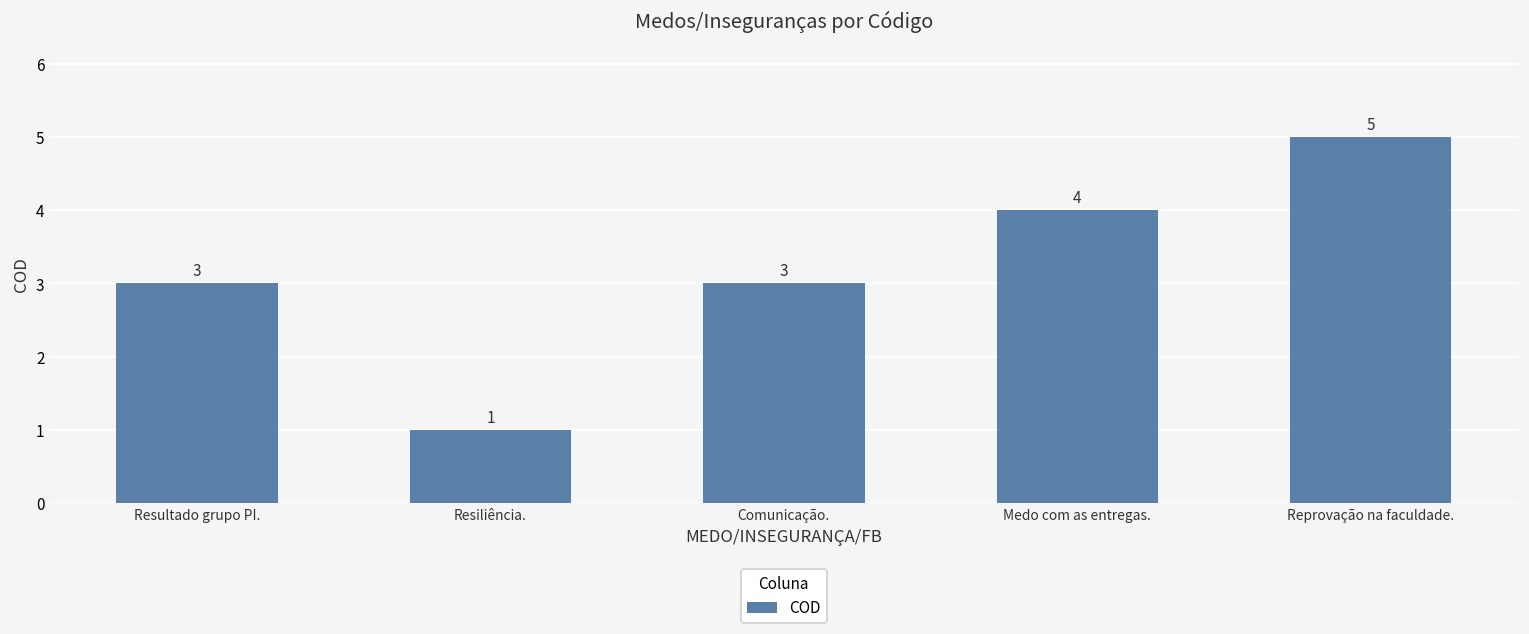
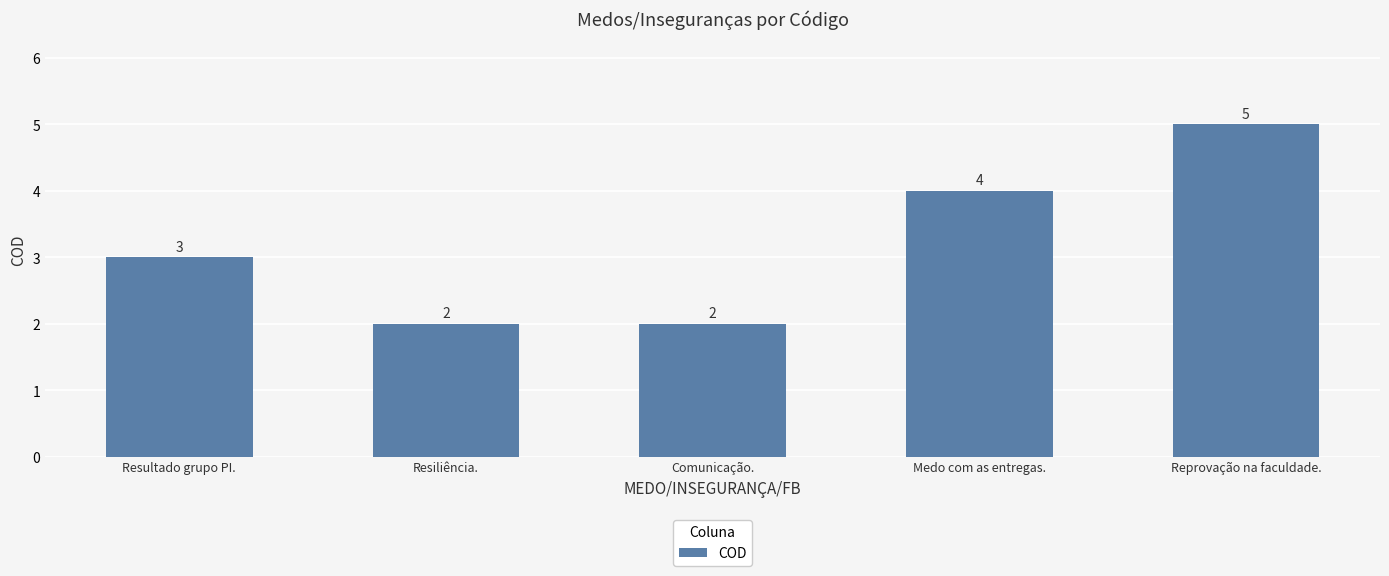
Resiliência.: 1 -> 2
Comunicação.: 3 -> 2
